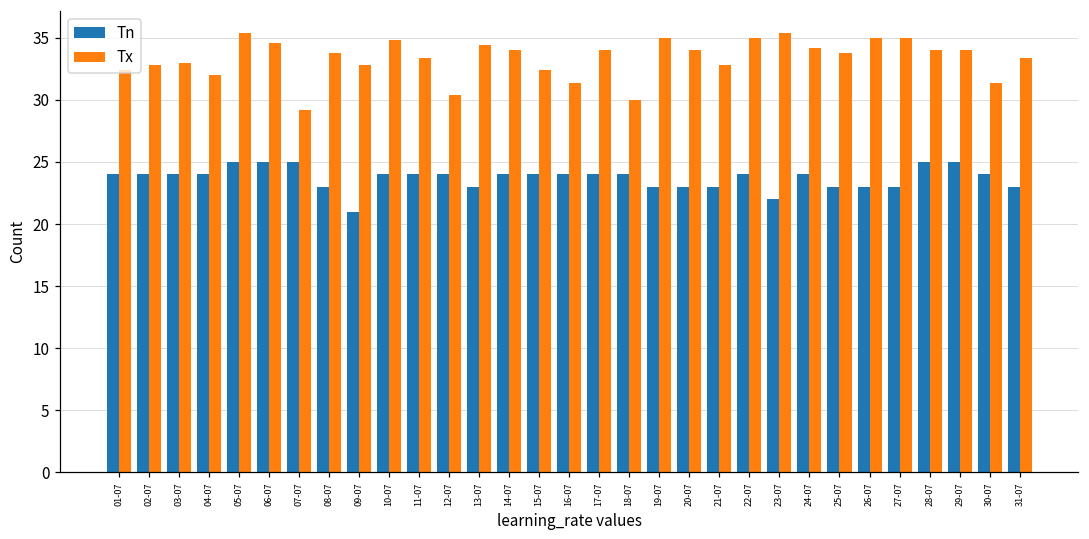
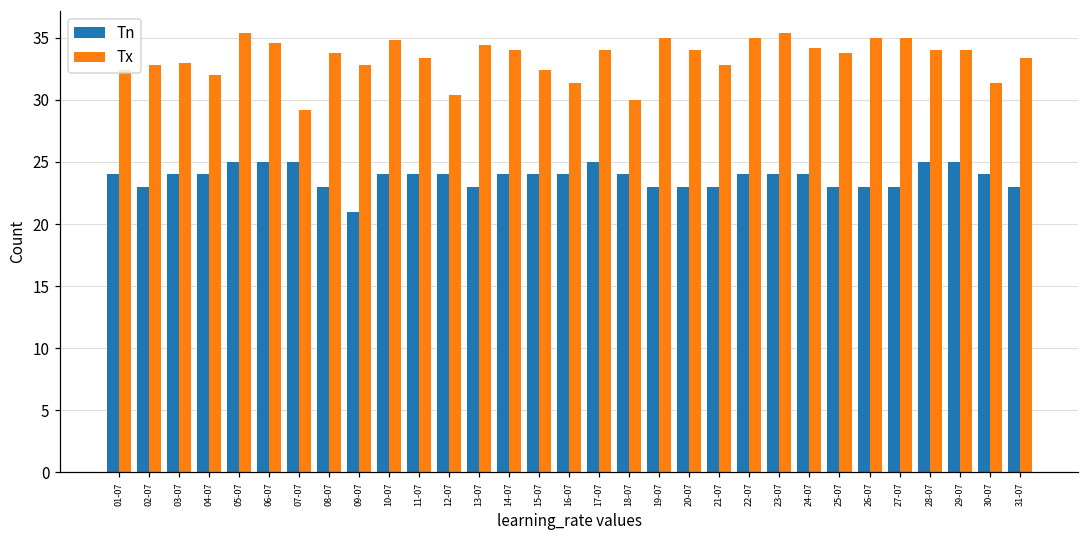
Tn, 02-07: 24 -> 23
Tn, 17-07: 24 -> 25
Tn, 23-07: 22 -> 24
